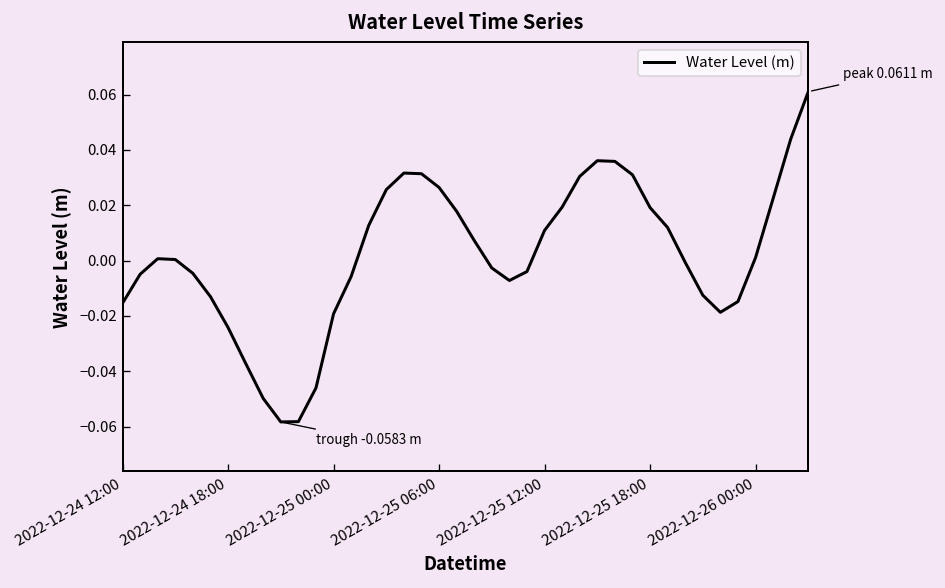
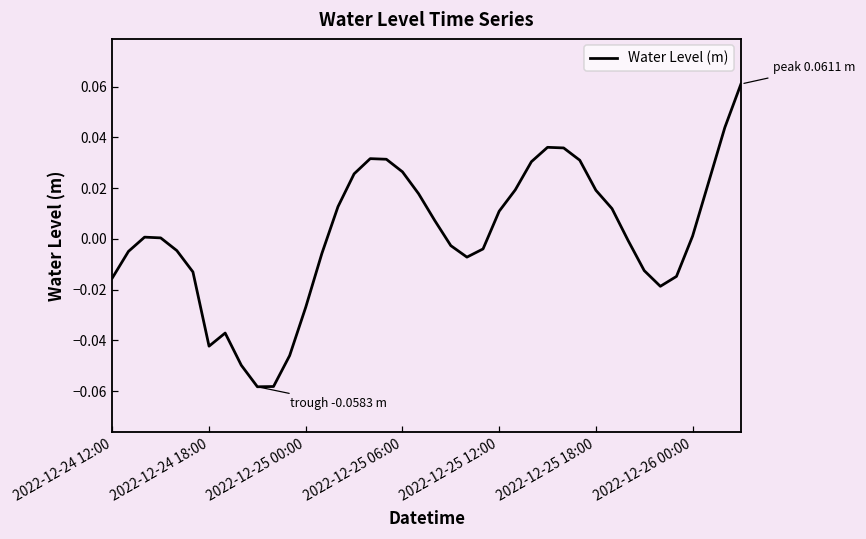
2022-12-24 18:00: -0.024 -> -0.042
2022-12-25 00:00: -0.019 -> -0.027
